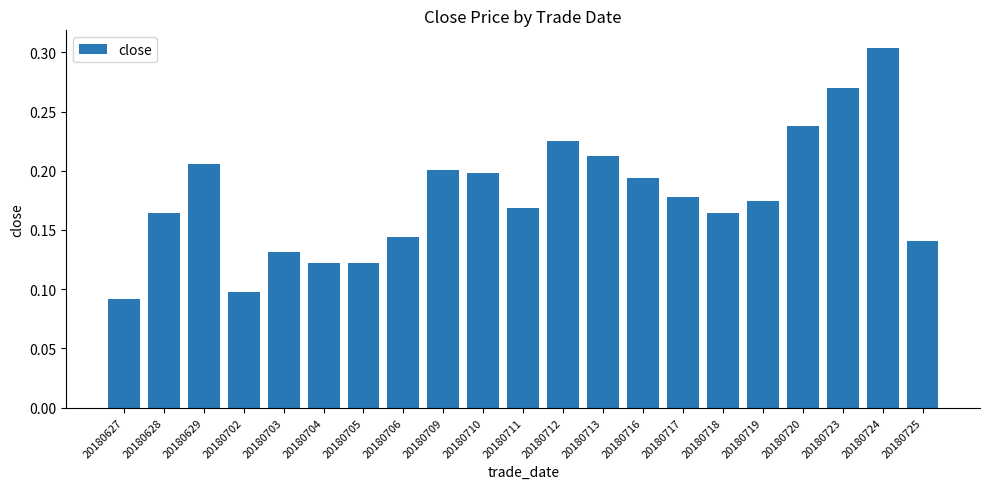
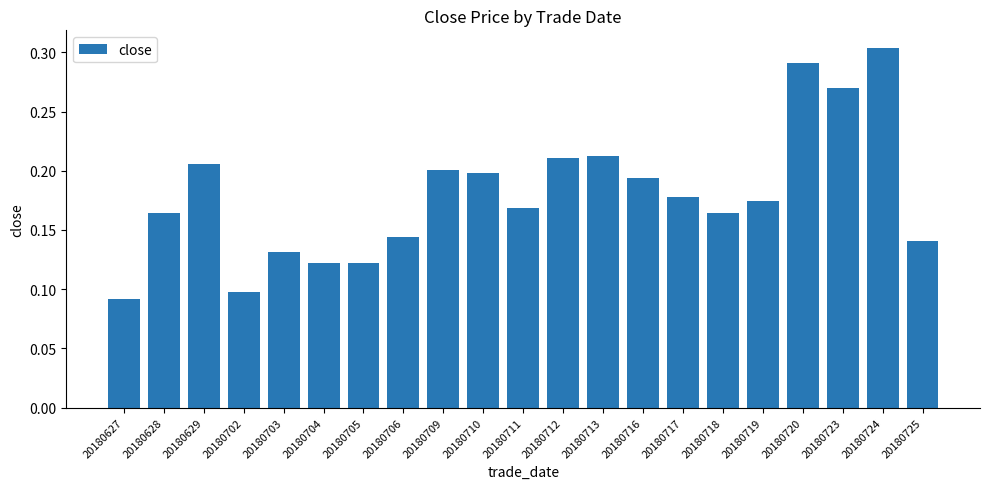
20180712: 0.225 -> 0.211
20180720: 0.238 -> 0.291
